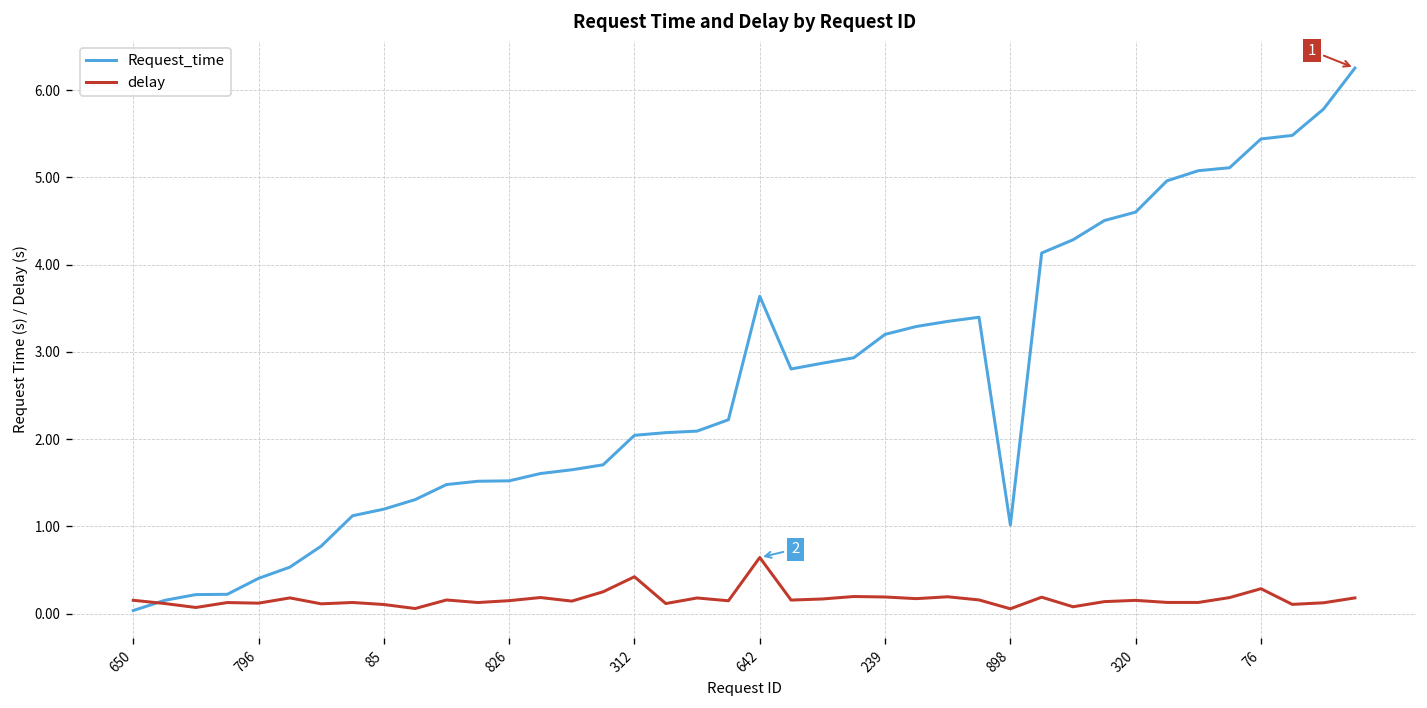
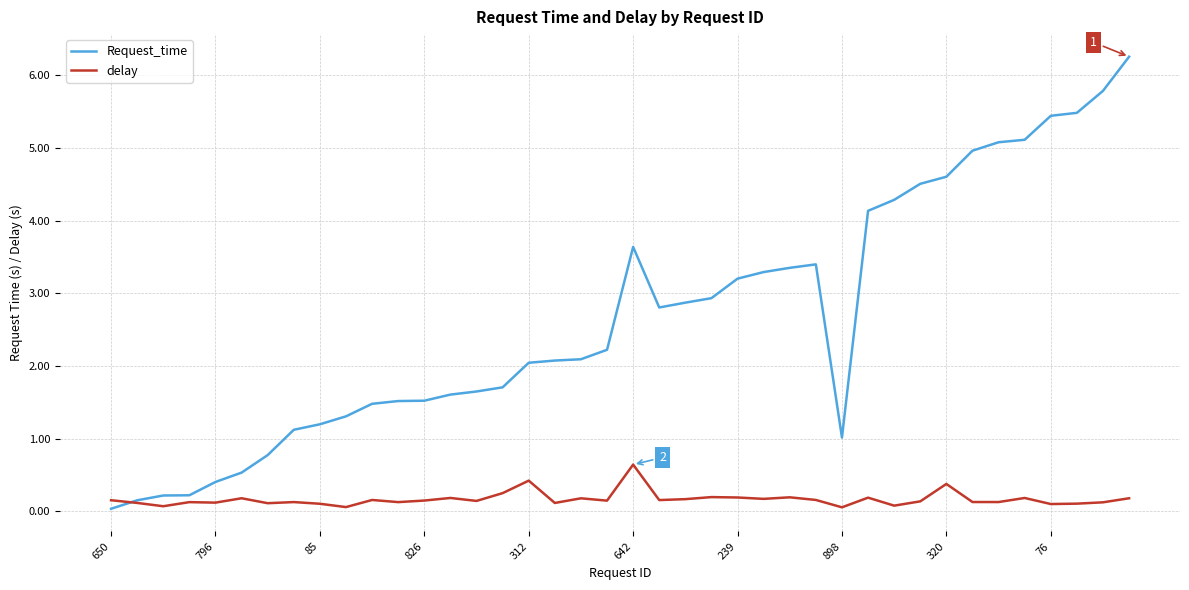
delay, 320: 0.2 -> 0.4
delay, 76: 0.3 -> 0.1
